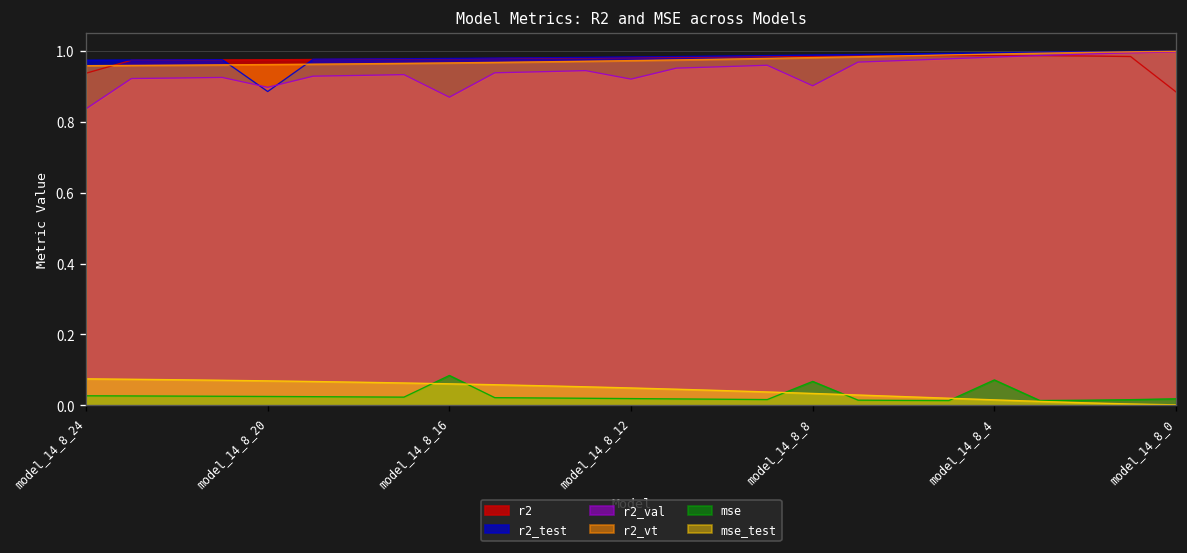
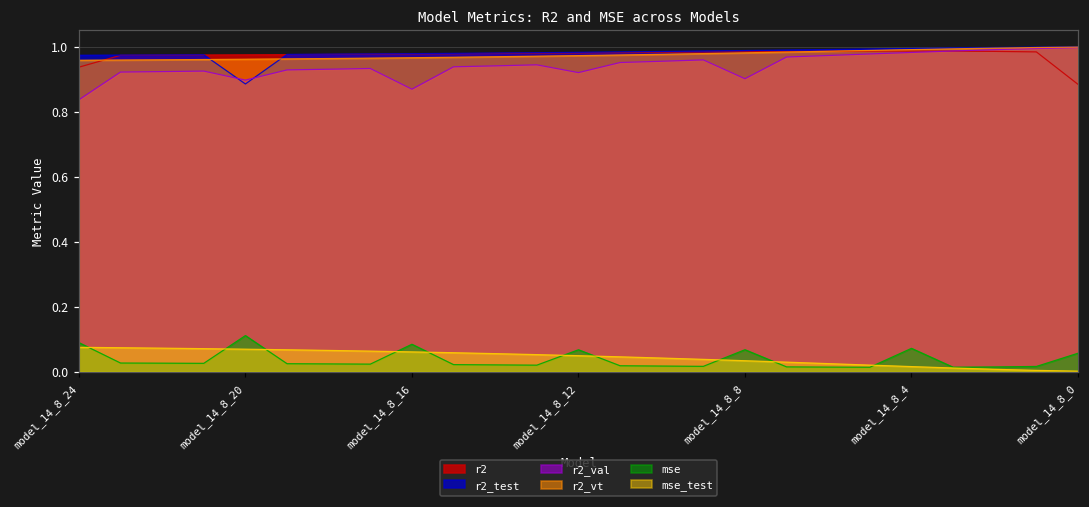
mse, model_14_8_24: 0.03 -> 0.09
mse, model_14_8_20: 0.03 -> 0.11
mse, model_14_8_12: 0.02 -> 0.07
mse, model_14_8_0: 0.02 -> 0.06
